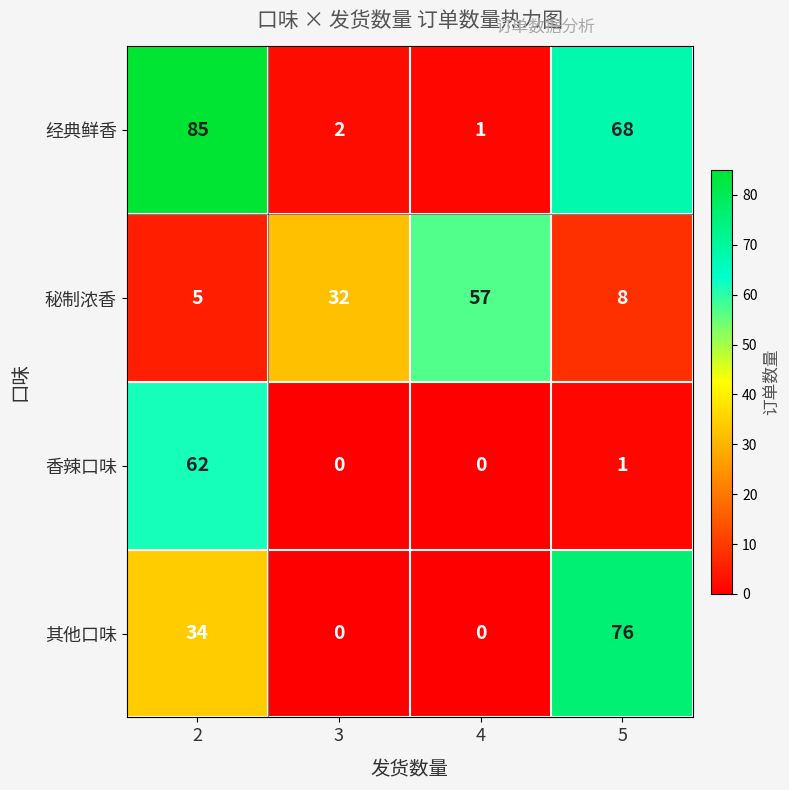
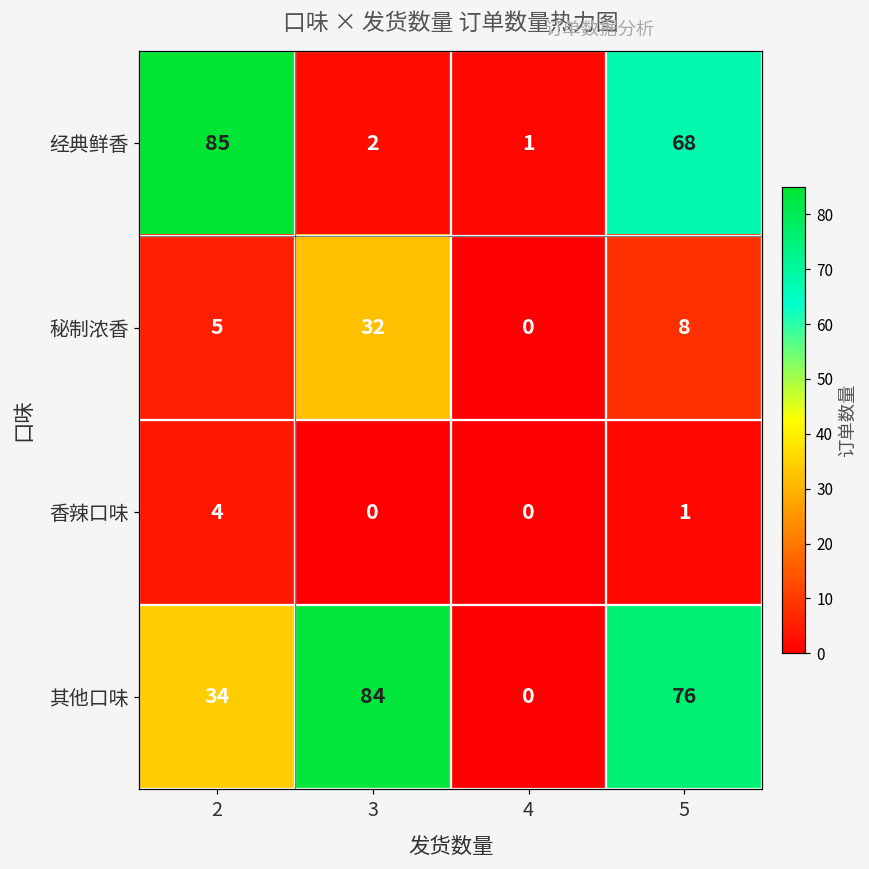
秘制浓香, 4: 57 -> 0
香辣口味, 2: 62 -> 4
其他口味, 3: 0 -> 84
